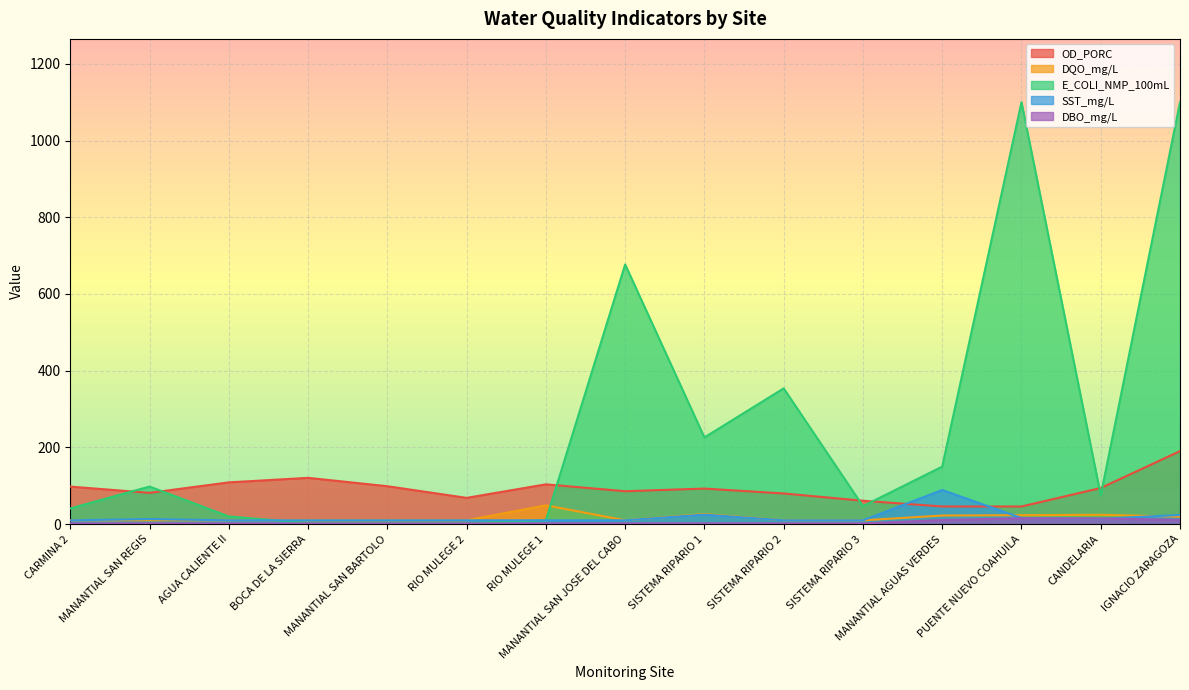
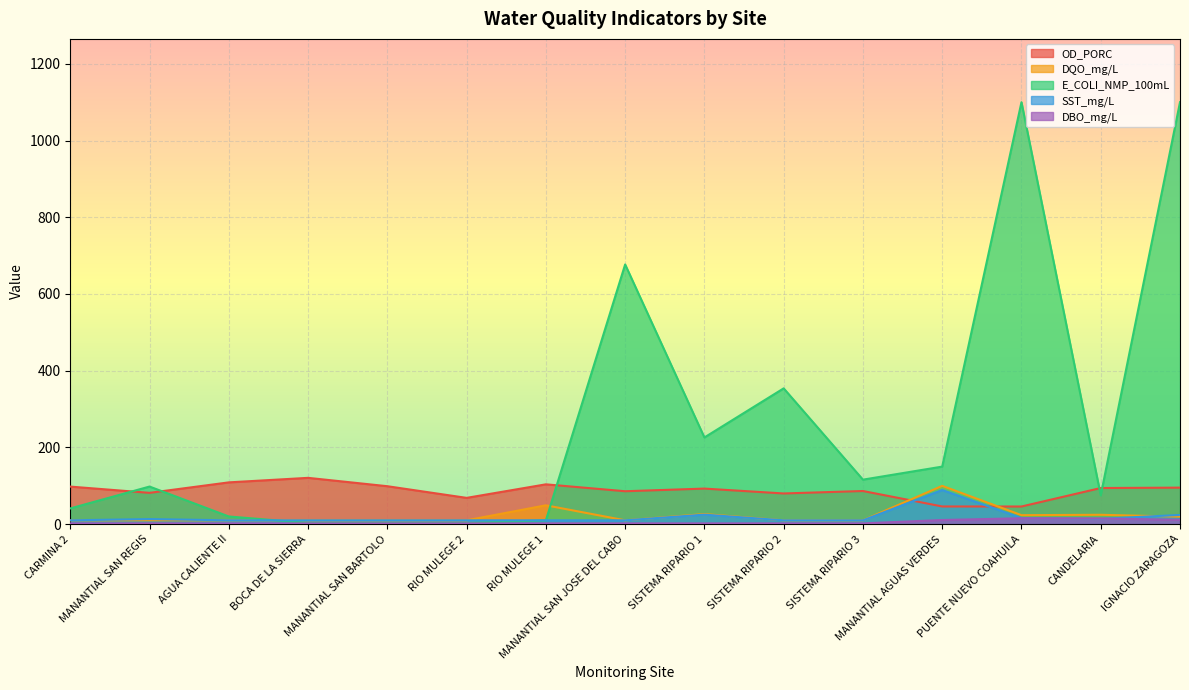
OD_PORC, SISTEMA RIPARIO 3: 60 -> 90
E_COLI_NMP_100mL, SISTEMA RIPARIO 3: 50 -> 120
DQO_mg/L, MANANTIAL AGUAS VERDES: 20 -> 100
OD_PORC, IGNACIO ZARAGOZA: 190 -> 100
